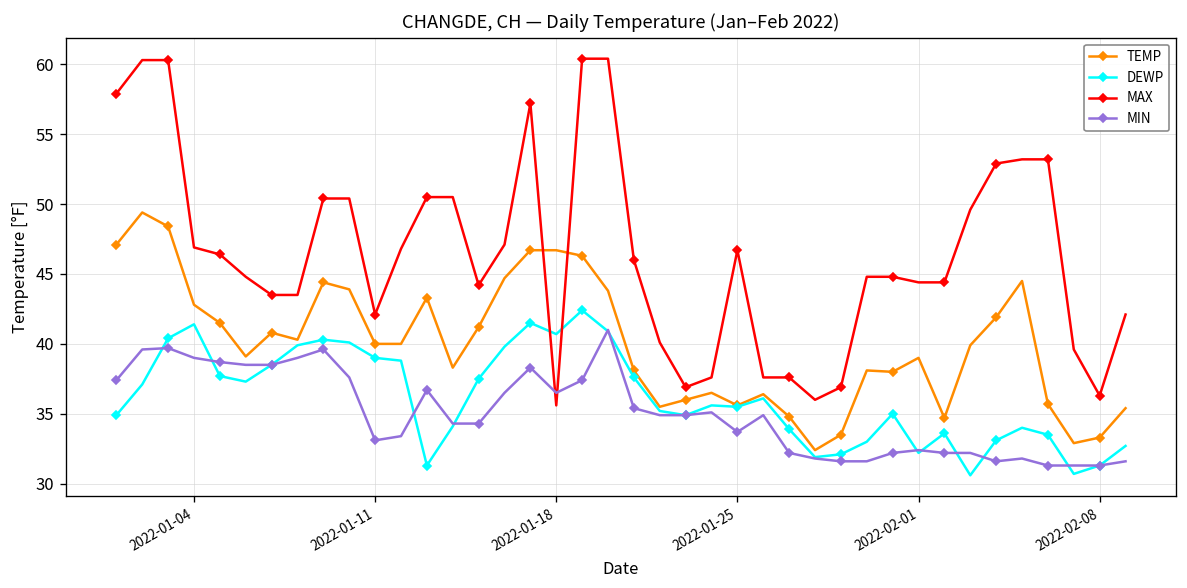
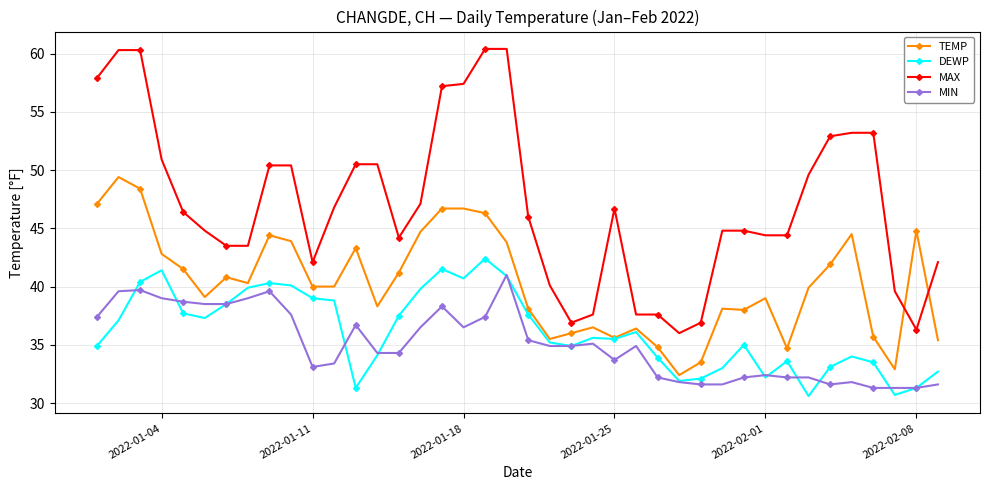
MAX, 2022-01-04: 46.9 -> 50.9
MAX, 2022-01-18: 35.6 -> 57.4
TEMP, 2022-02-08: 33.3 -> 44.8
